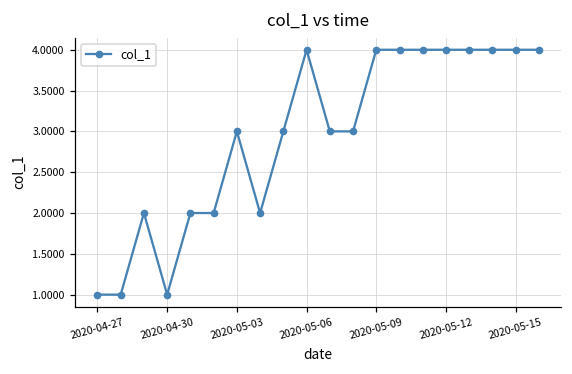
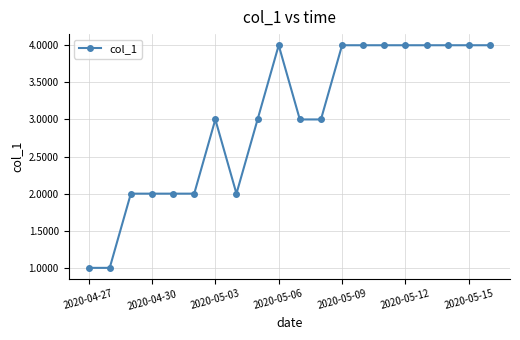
2020-04-30: 1 -> 2
